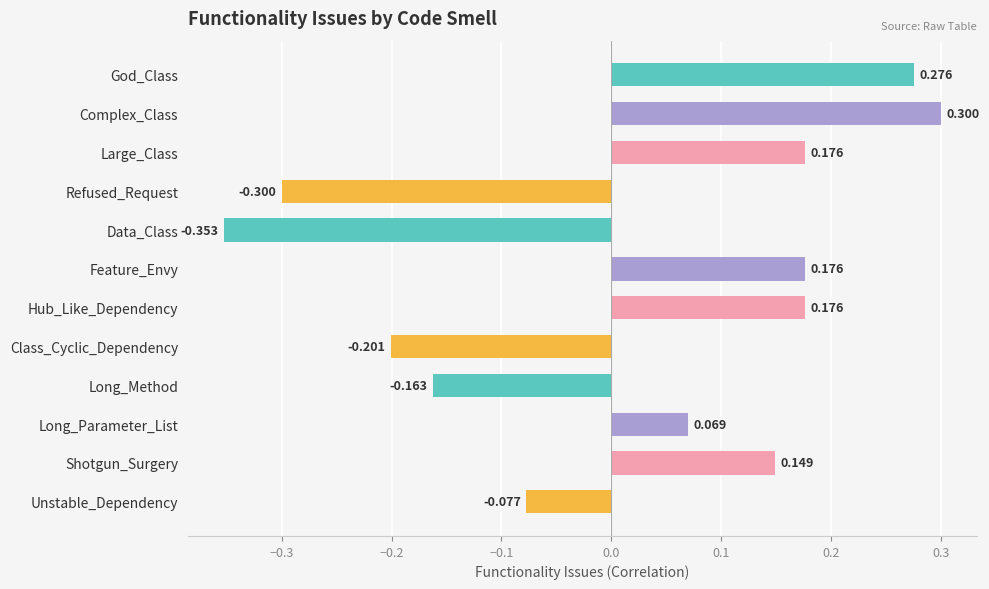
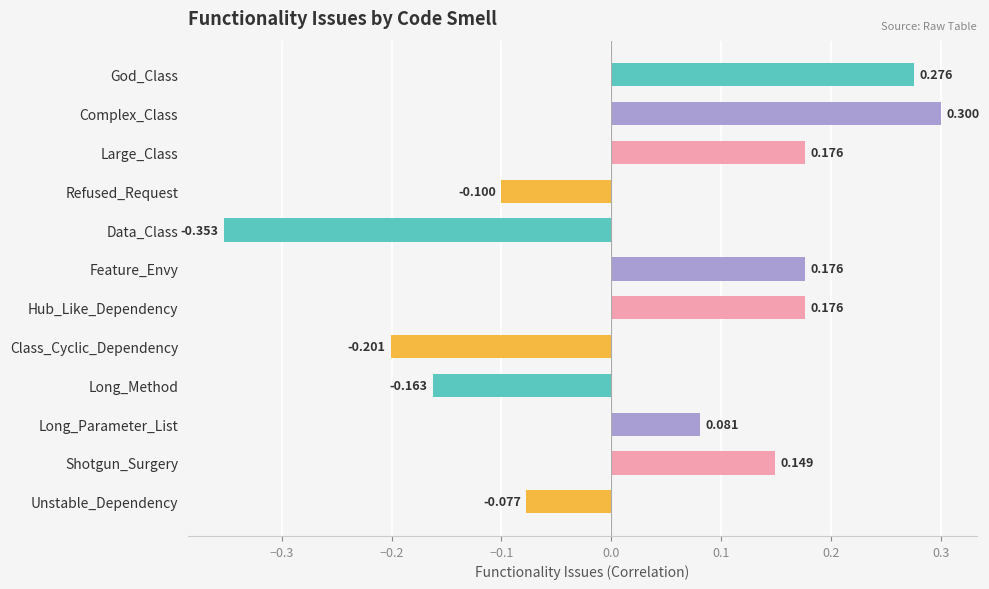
Refused_Request: -0.300 -> -0.100
Long_Parameter_List: 0.069 -> 0.081
